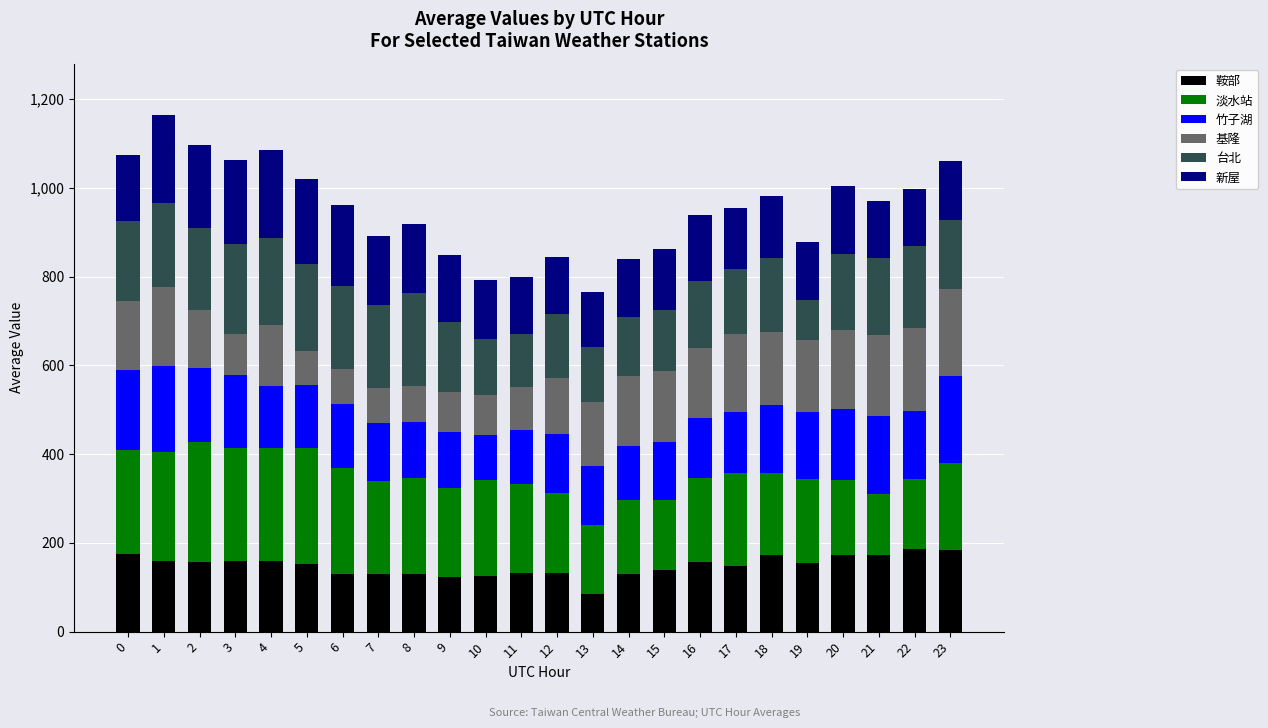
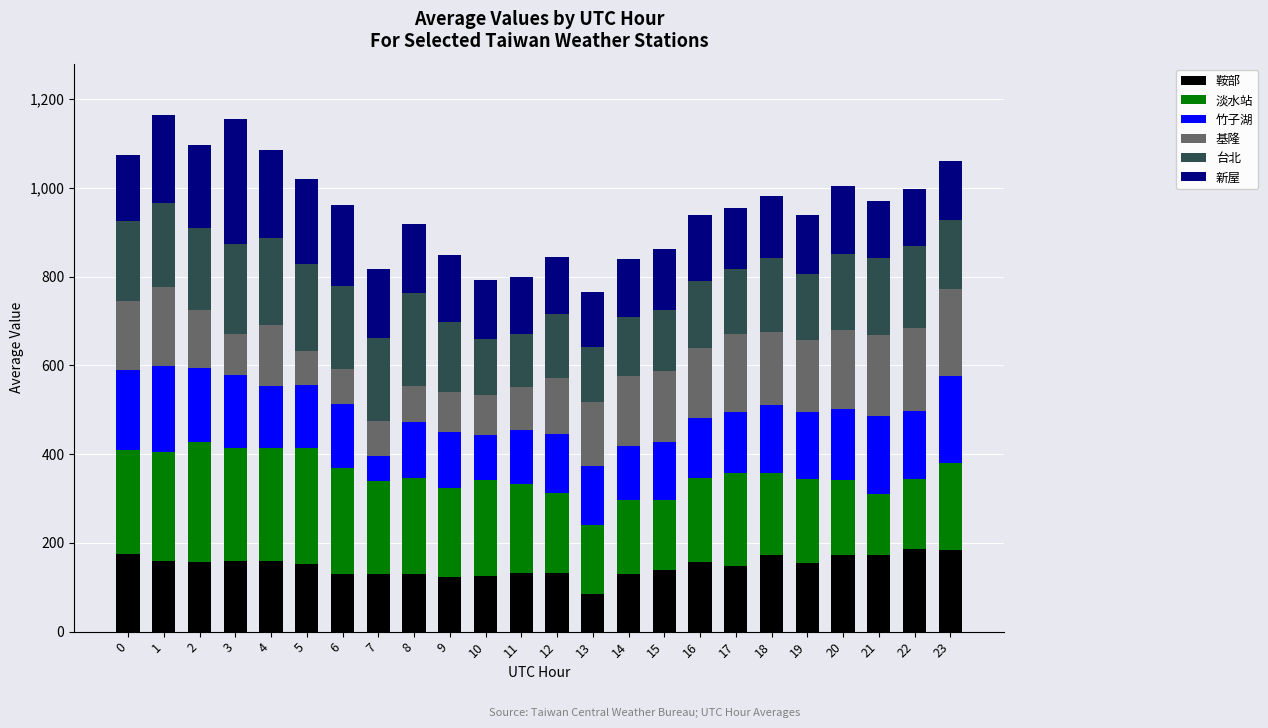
新屋, 3: 190 -> 280
竹子湖, 7: 130 -> 60
台北, 19: 90 -> 150
